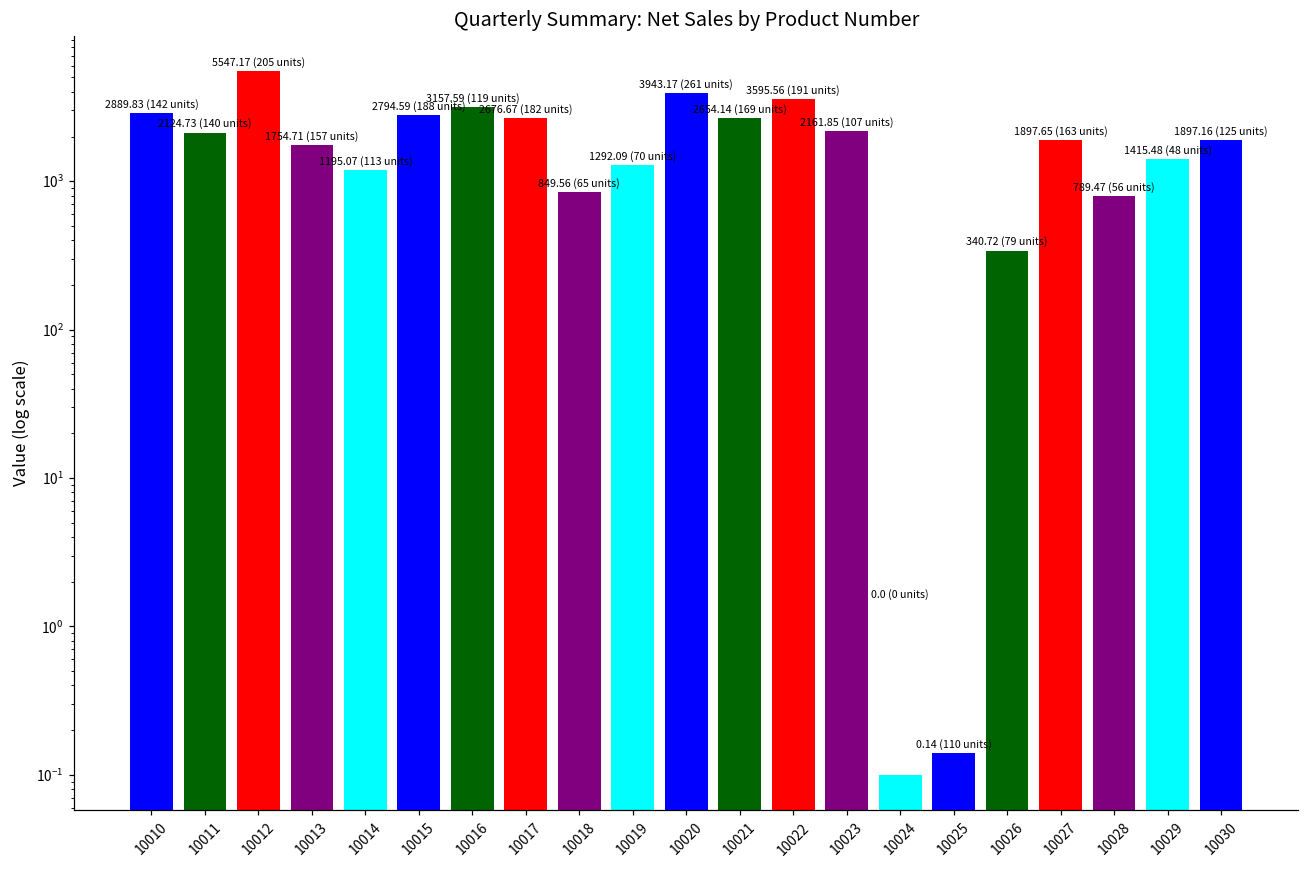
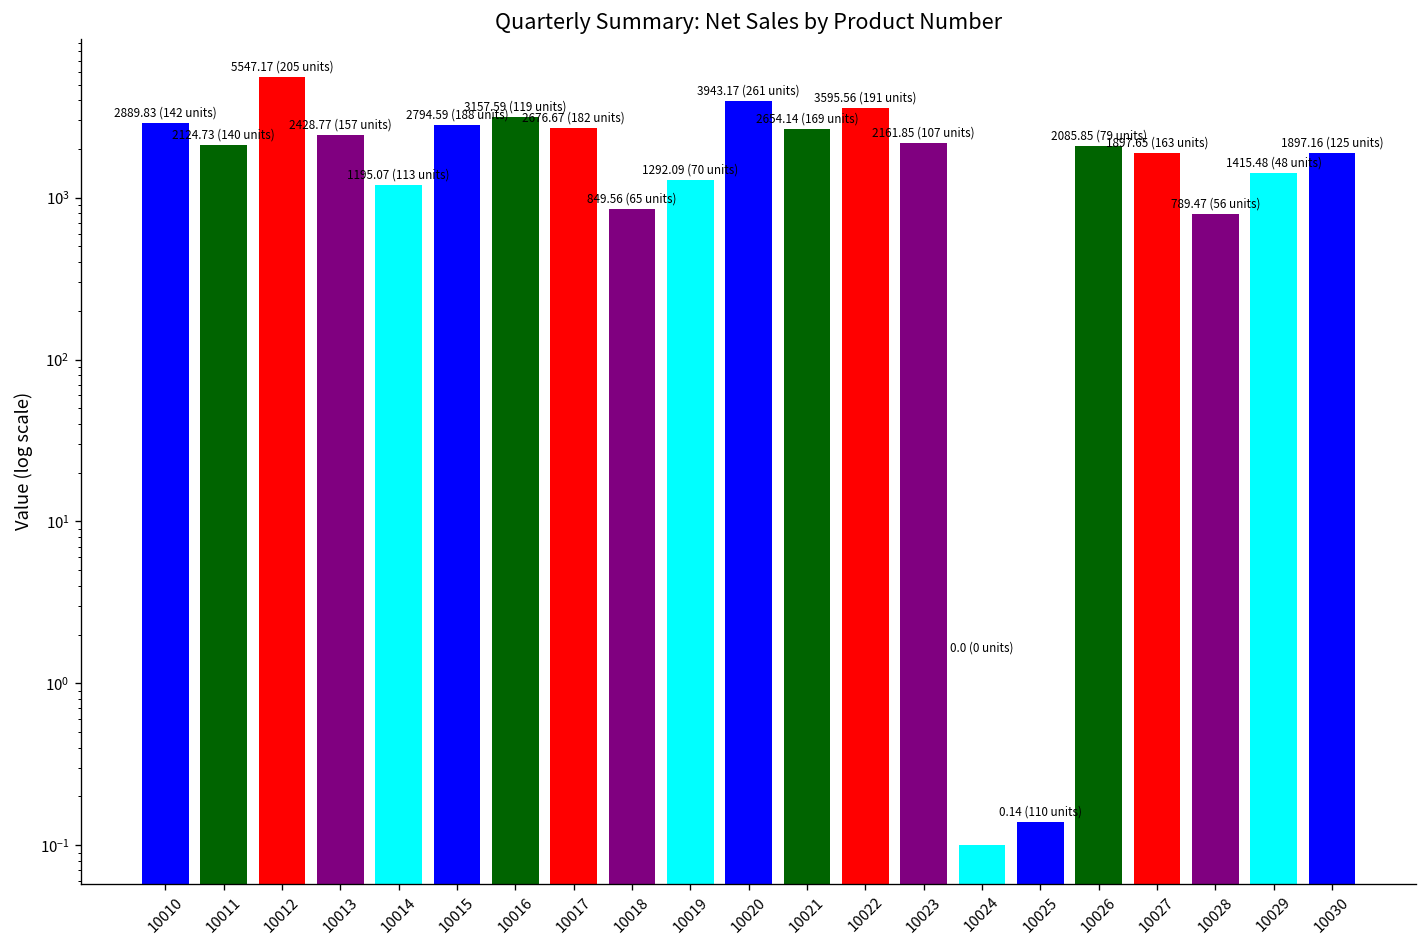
10013: 1754.71 -> 2428.77
10026: 340.72 -> 2085.85
